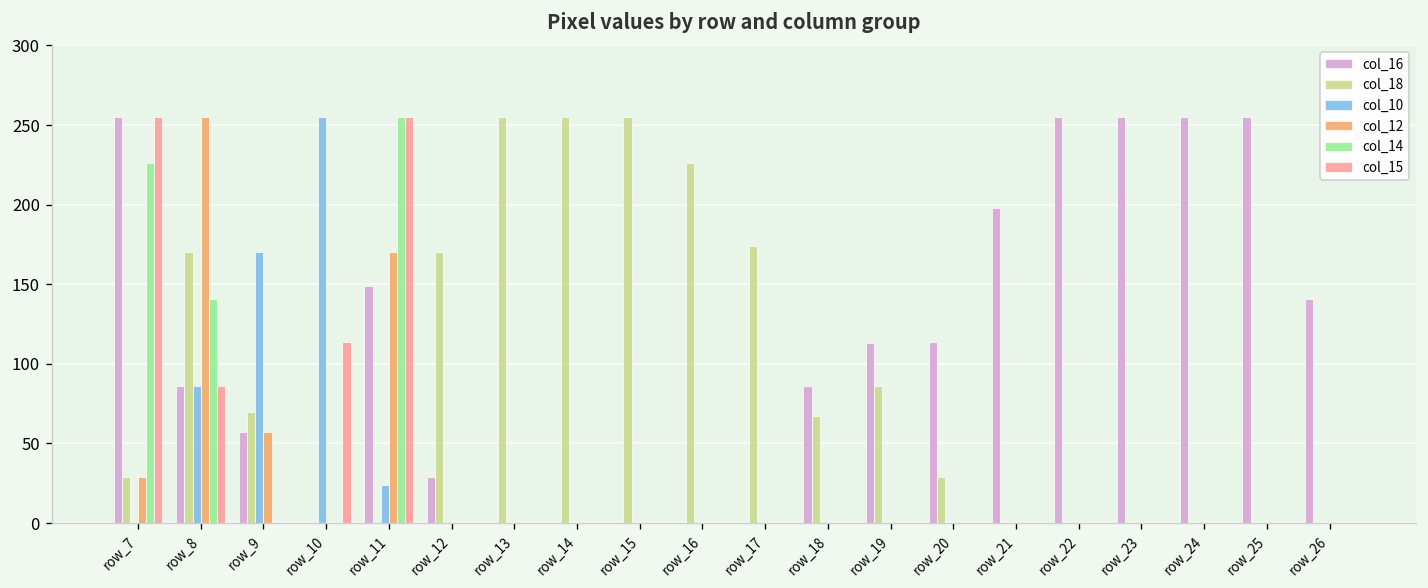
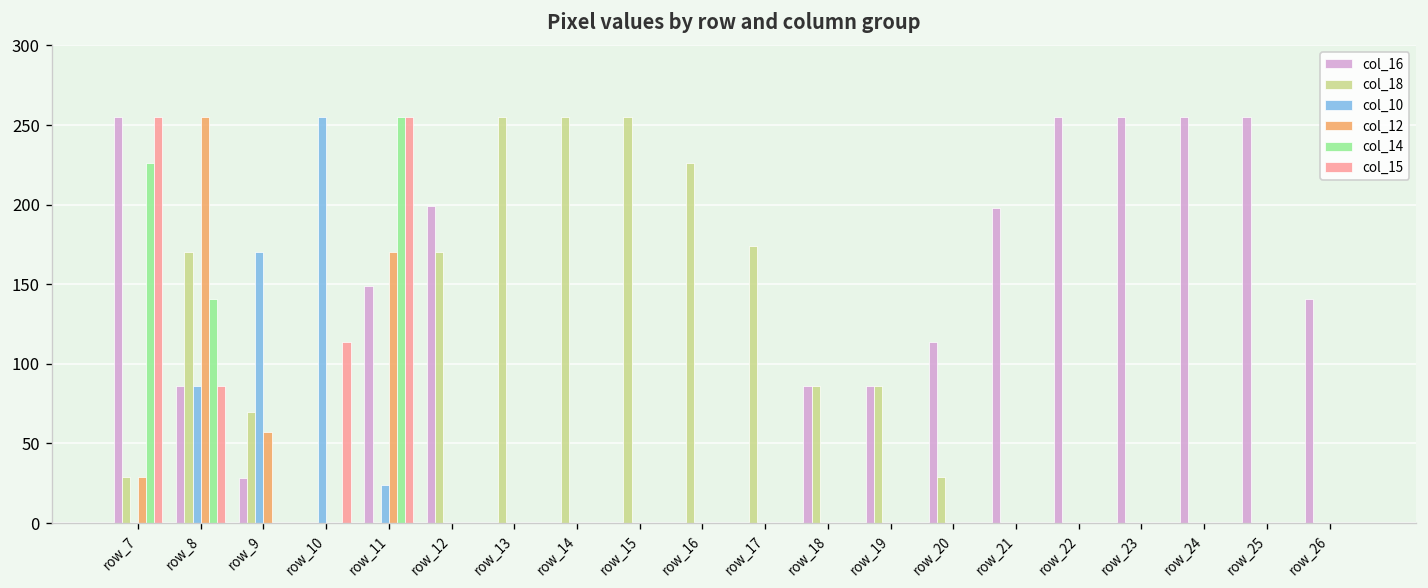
col_16, row_9: 57 -> 28
col_16, row_12: 29 -> 199
col_18, row_18: 67 -> 86
col_16, row_19: 113 -> 86
